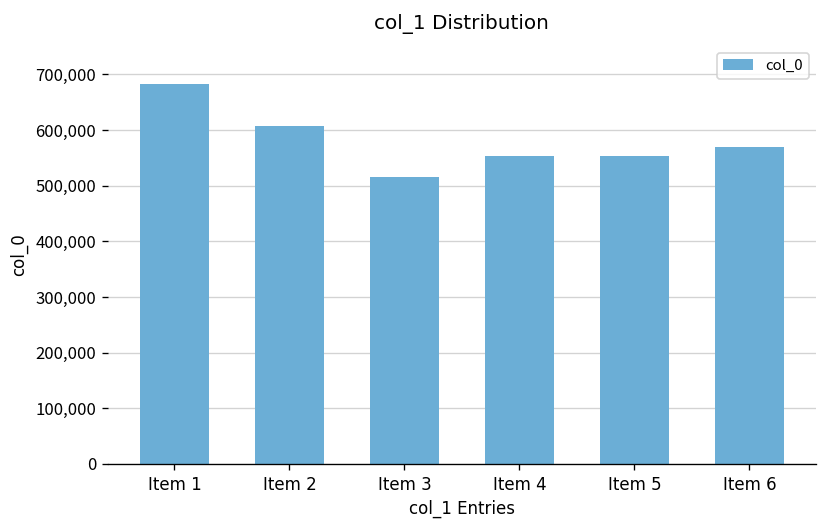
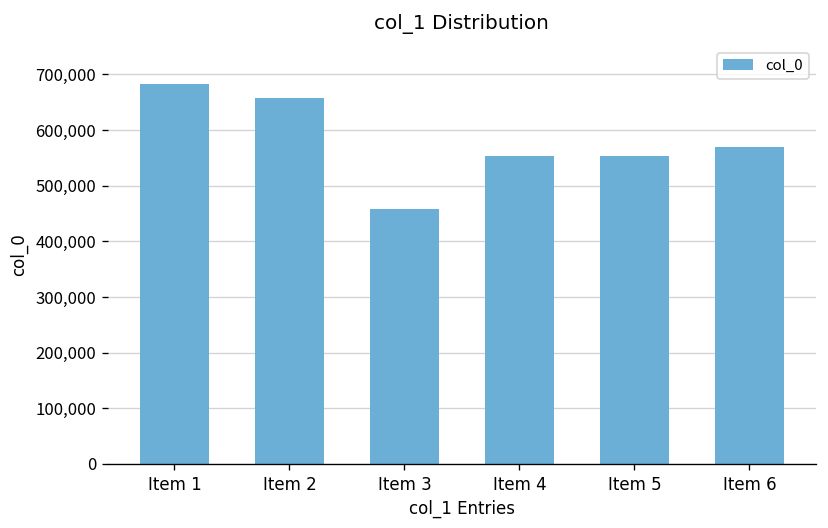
Item 2: 610,000 -> 660,000
Item 3: 520,000 -> 460,000
